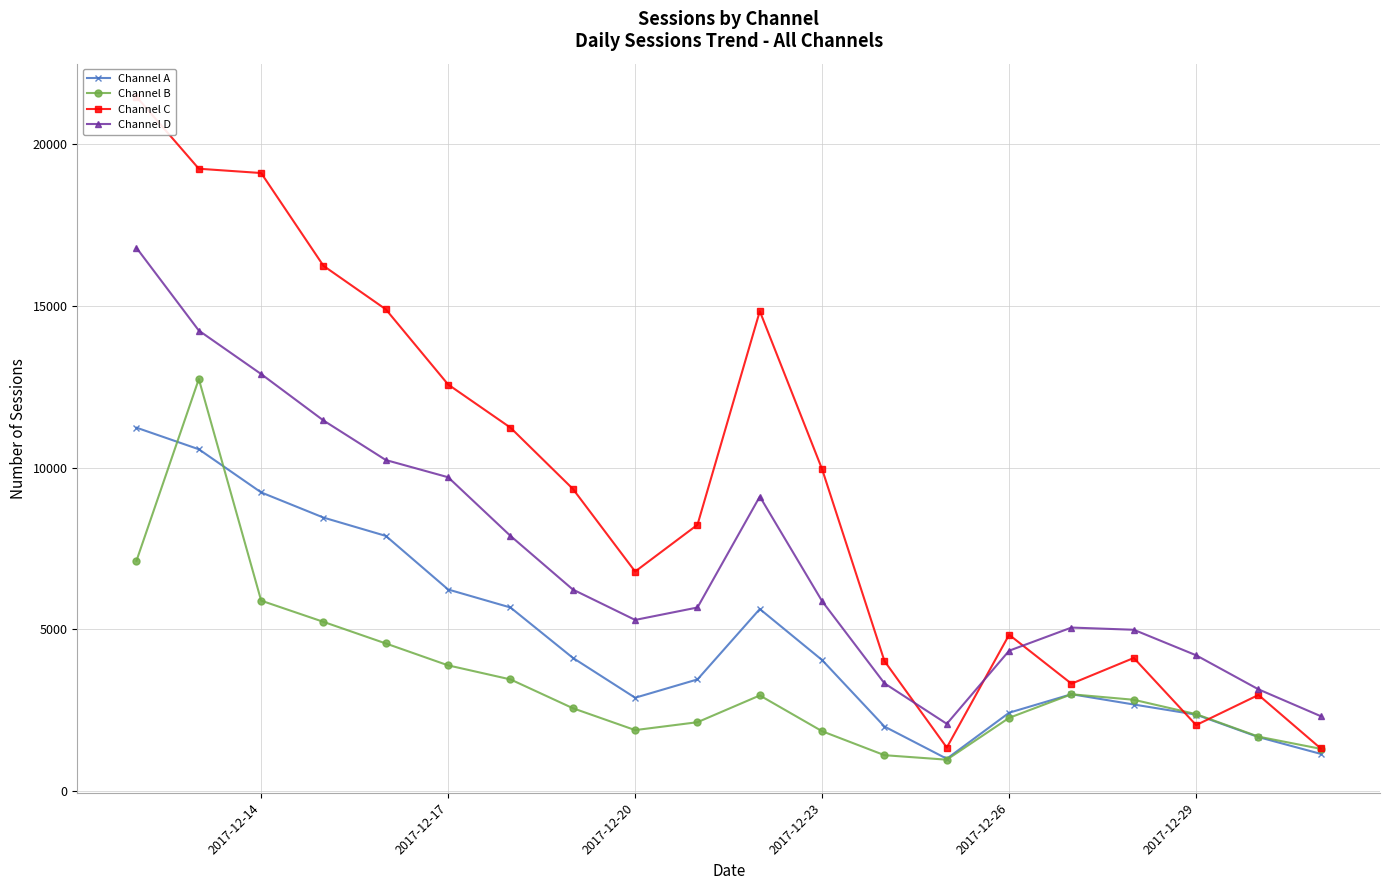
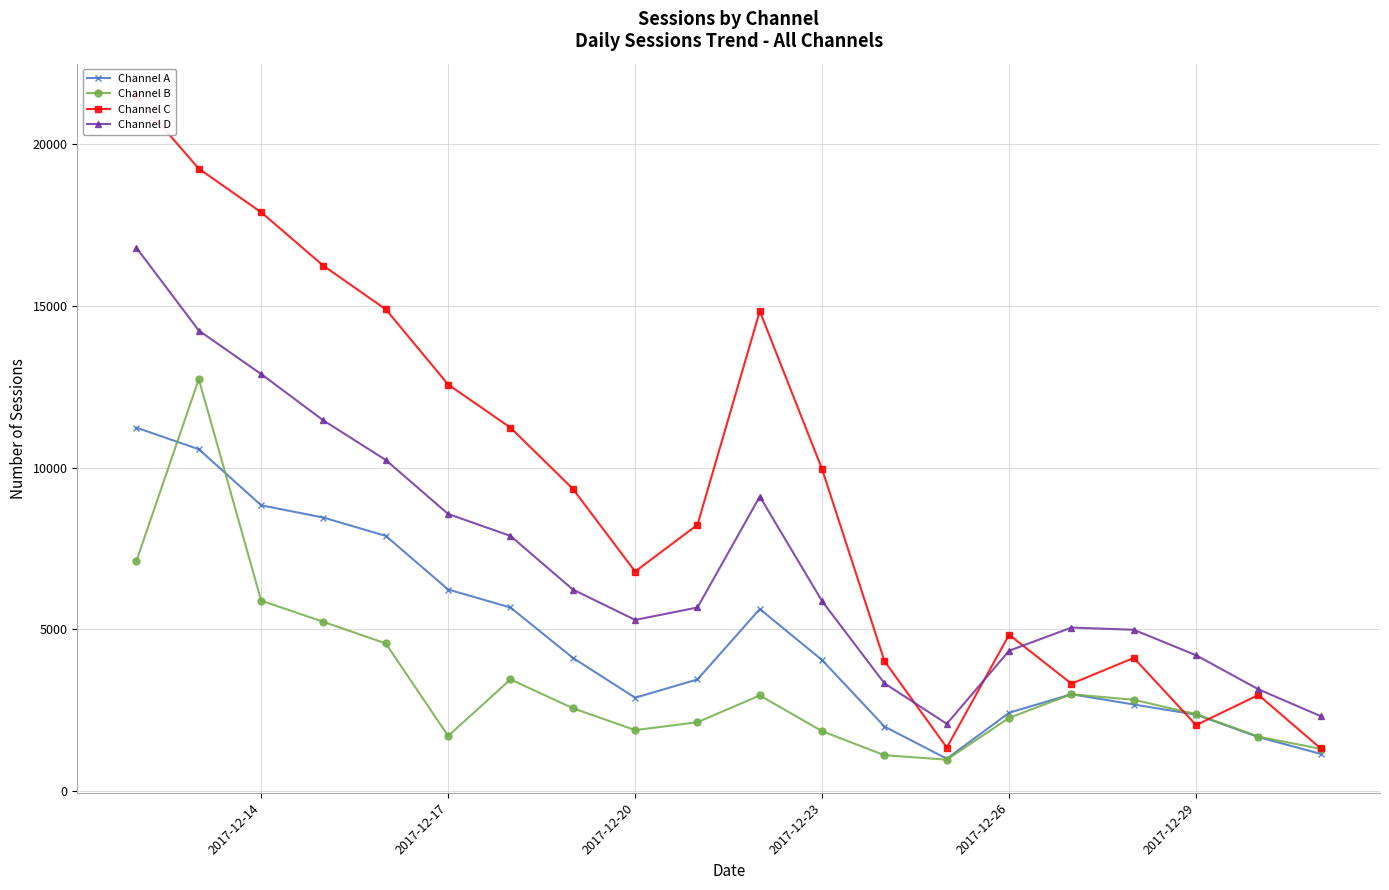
Channel A, 2017-12-14: 9200 -> 8800
Channel C, 2017-12-14: 19100 -> 17900
Channel B, 2017-12-17: 3900 -> 1700
Channel D, 2017-12-17: 9700 -> 8600
